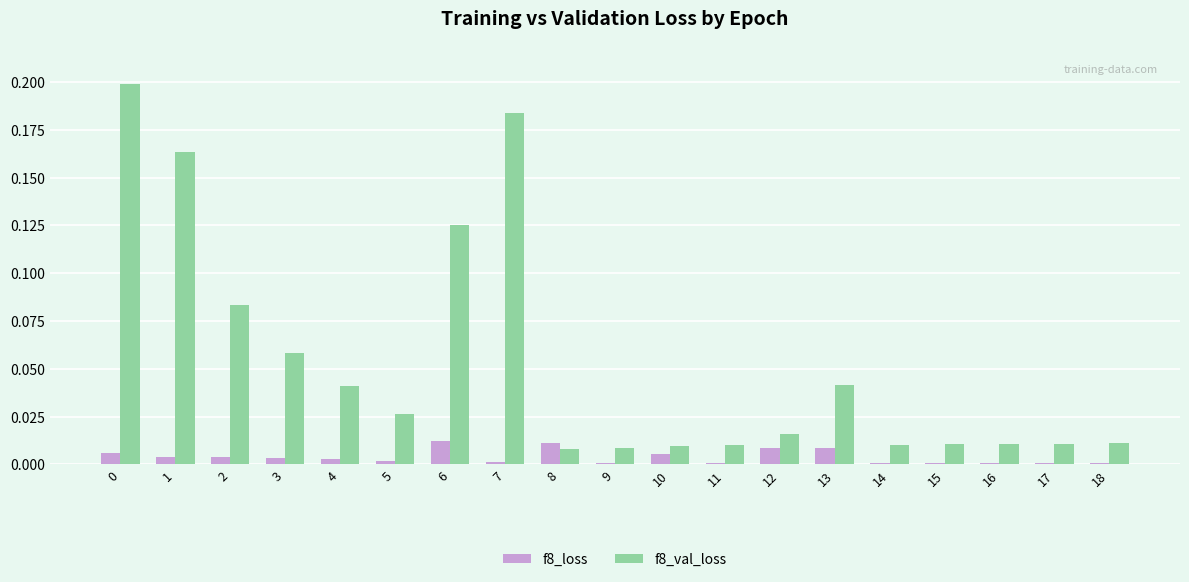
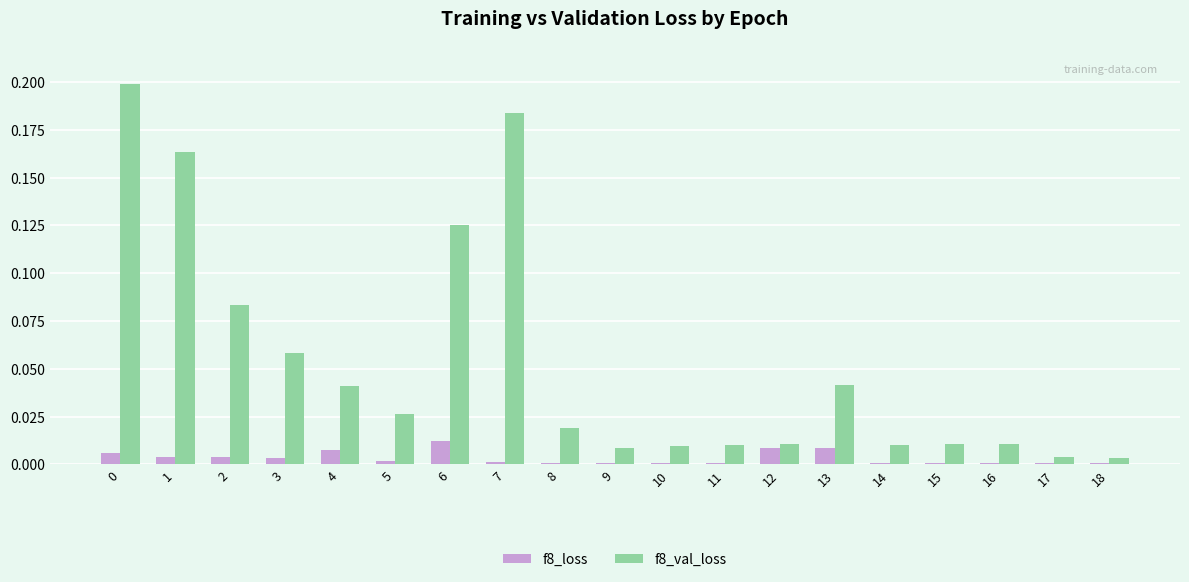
f8_loss, 4: 0.003 -> 0.008
f8_loss, 8: 0.011 -> 0.001
f8_val_loss, 8: 0.008 -> 0.019
f8_loss, 10: 0.005 -> 0.001
f8_val_loss, 12: 0.016 -> 0.010
f8_val_loss, 17: 0.011 -> 0.004
f8_val_loss, 18: 0.011 -> 0.003
